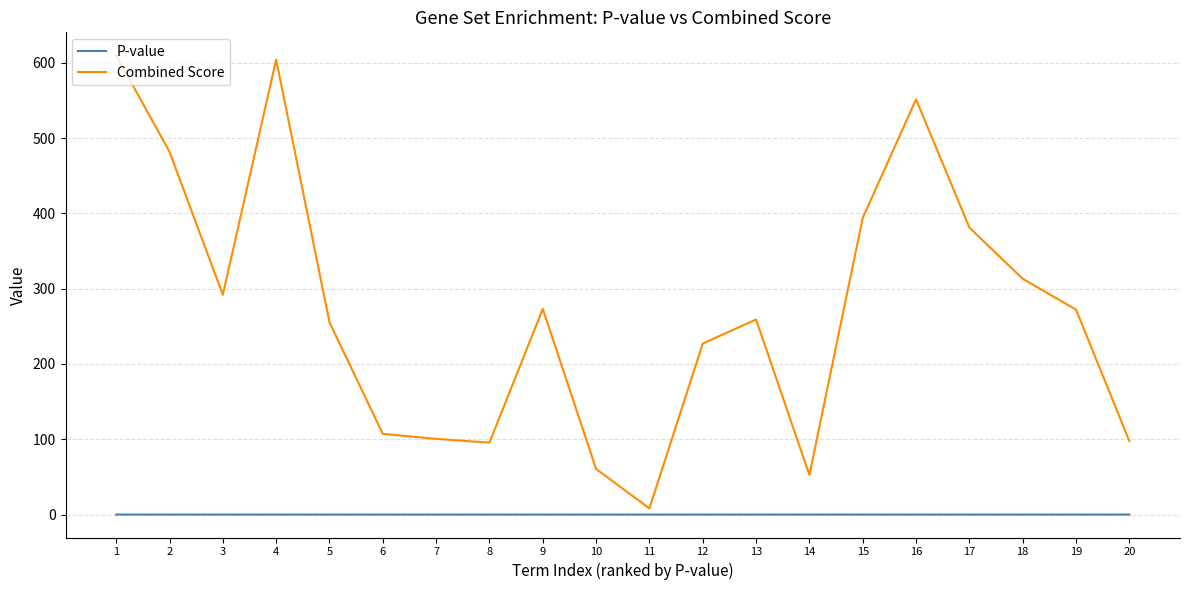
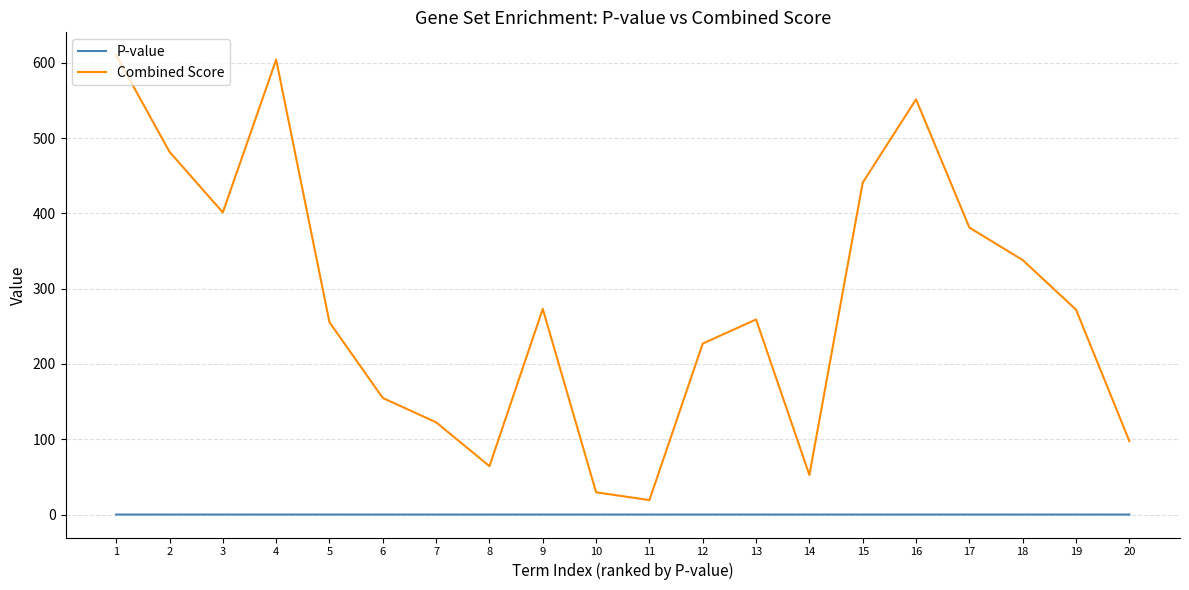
Combined Score, 3: 290 -> 400
Combined Score, 6: 110 -> 150
Combined Score, 7: 100 -> 120
Combined Score, 8: 100 -> 60
Combined Score, 10: 60 -> 30
Combined Score, 11: 10 -> 20
Combined Score, 15: 390 -> 440
Combined Score, 18: 310 -> 340
